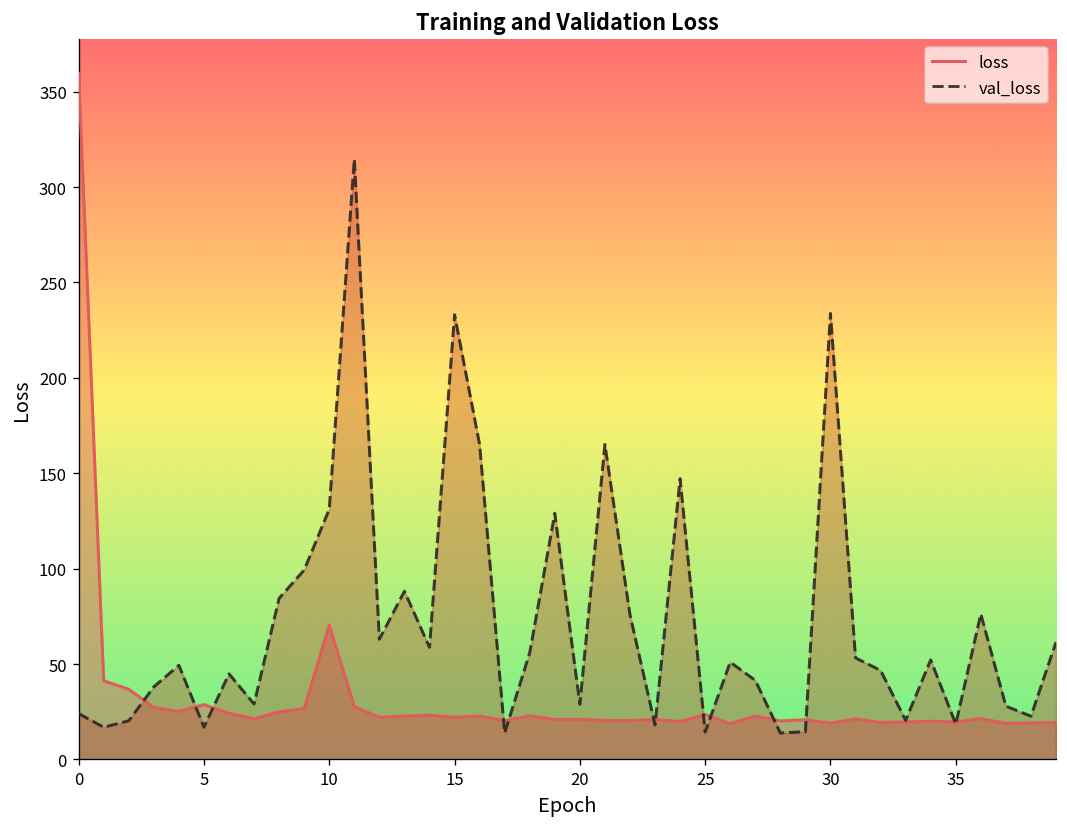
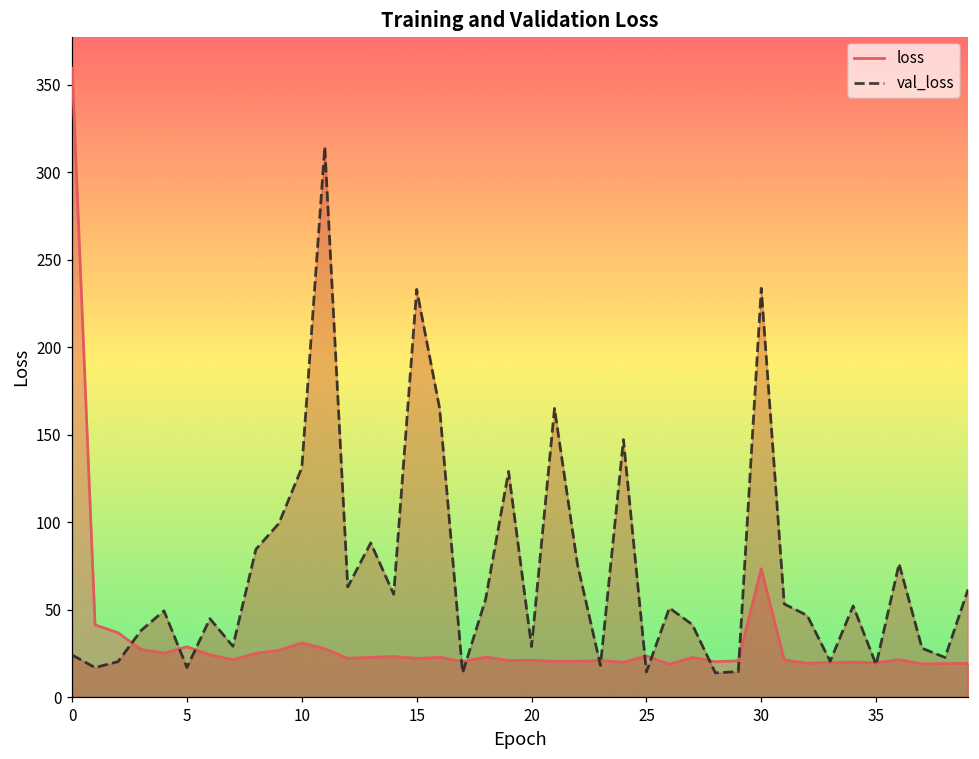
loss, 10: 70 -> 31
loss, 30: 19 -> 73
